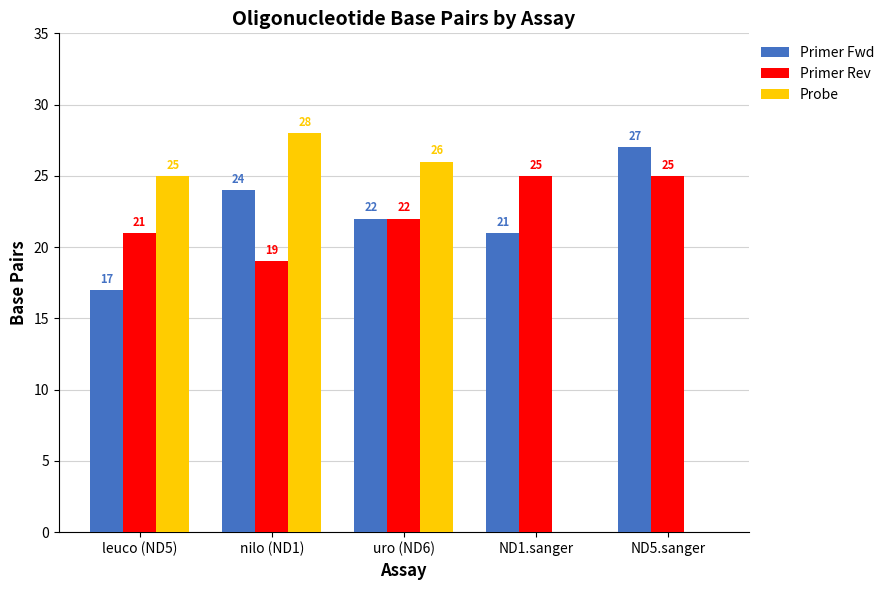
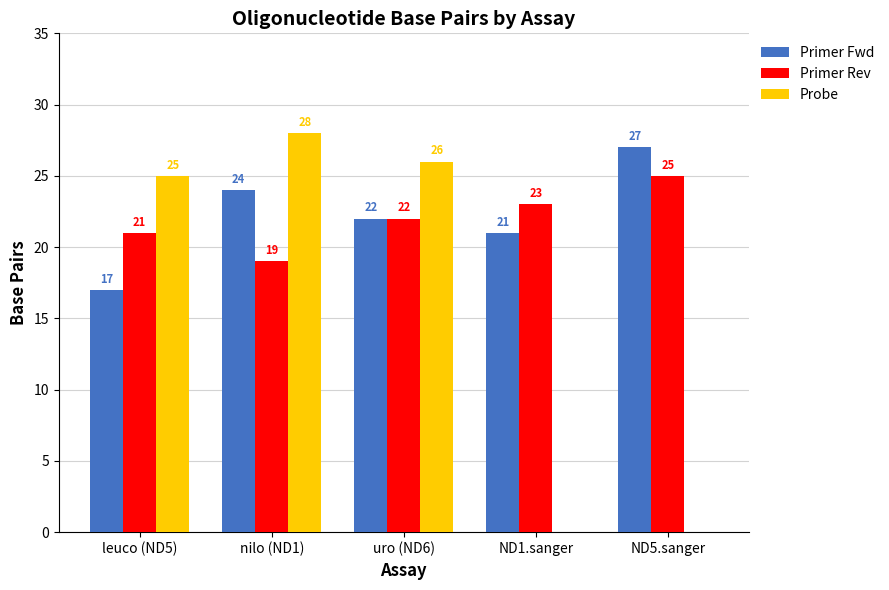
Primer Rev, ND1.sanger: 25 -> 23
